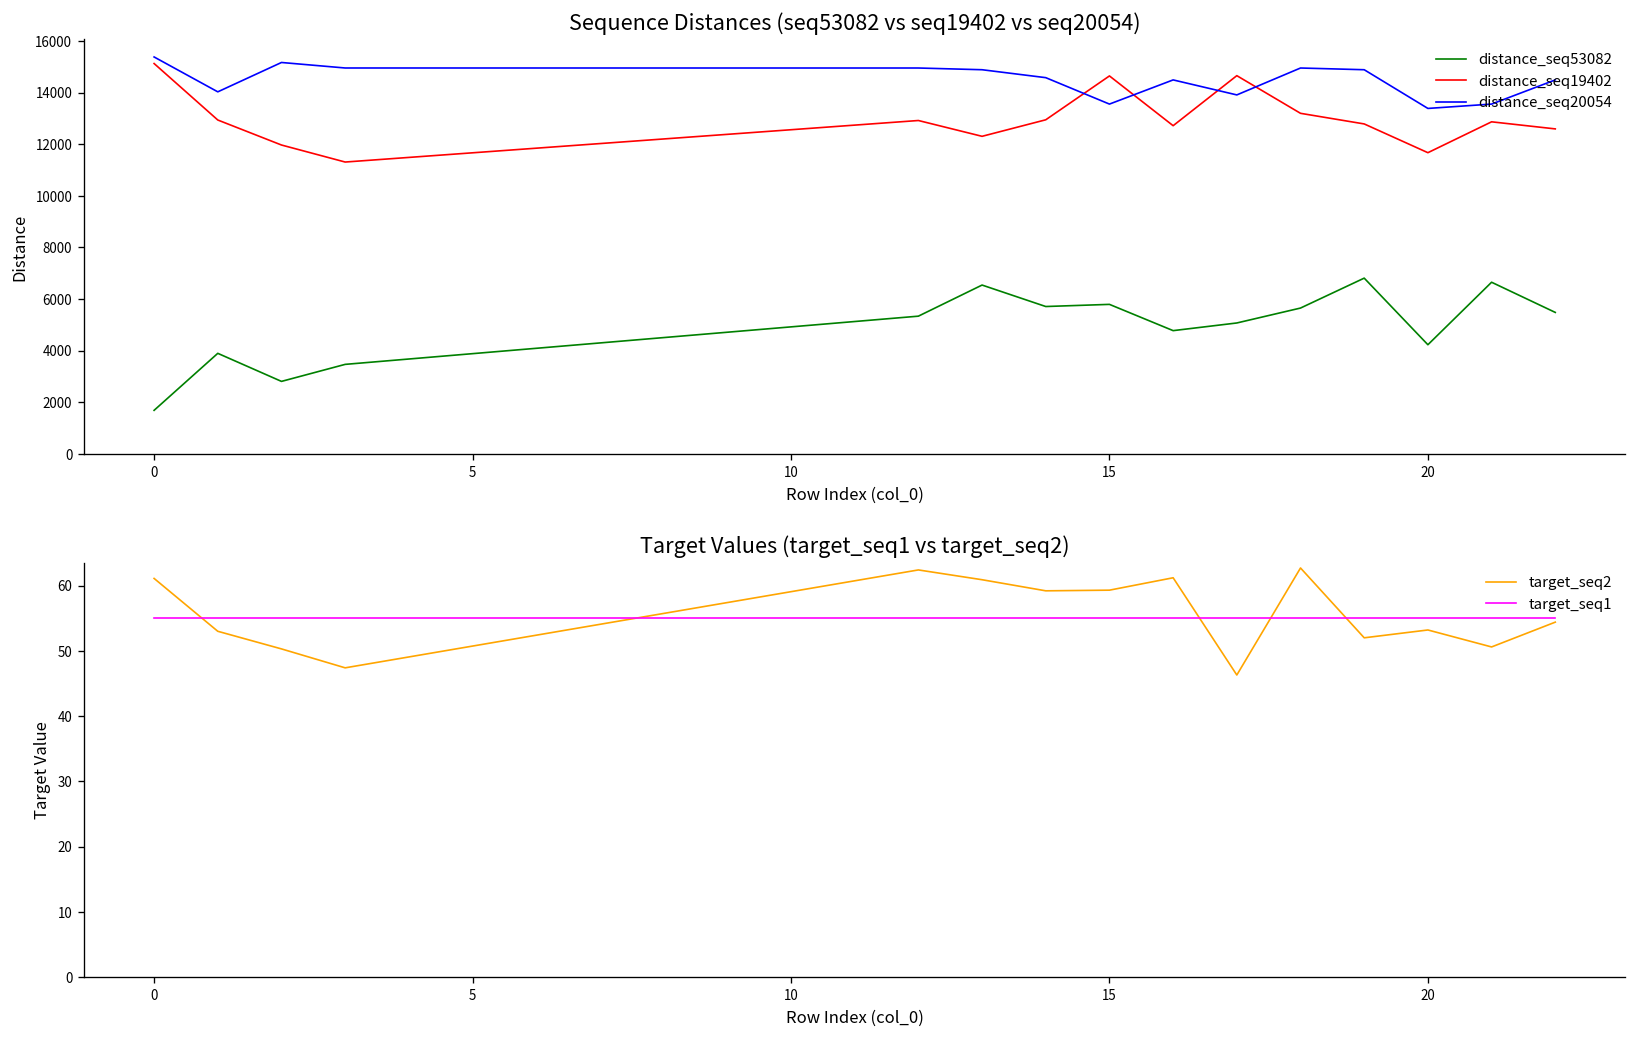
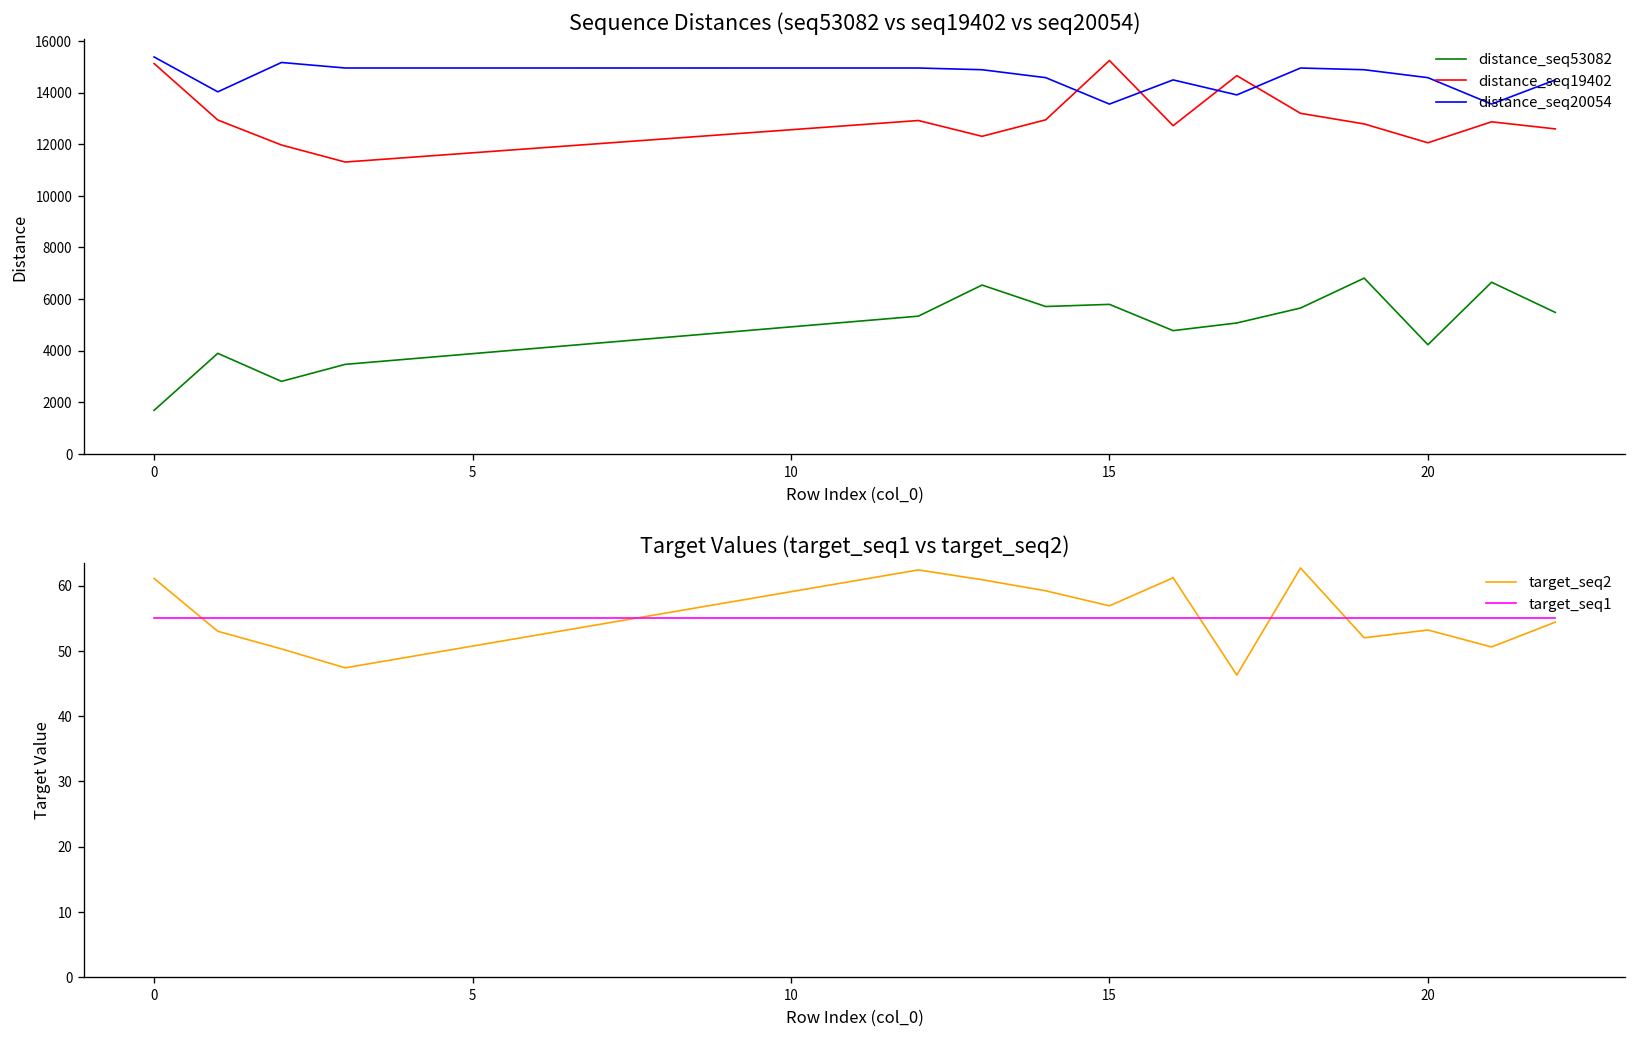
Sequence Distances (seq53082 vs seq19402 vs seq20054), distance_seq19402, 15: 14600 -> 15200
Sequence Distances (seq53082 vs seq19402 vs seq20054), distance_seq19402, 20: 11700 -> 12100
Sequence Distances (seq53082 vs seq19402 vs seq20054), distance_seq20054, 20: 13400 -> 14600
Target Values (target_seq1 vs target_seq2), target_seq2, 15: 59 -> 57
